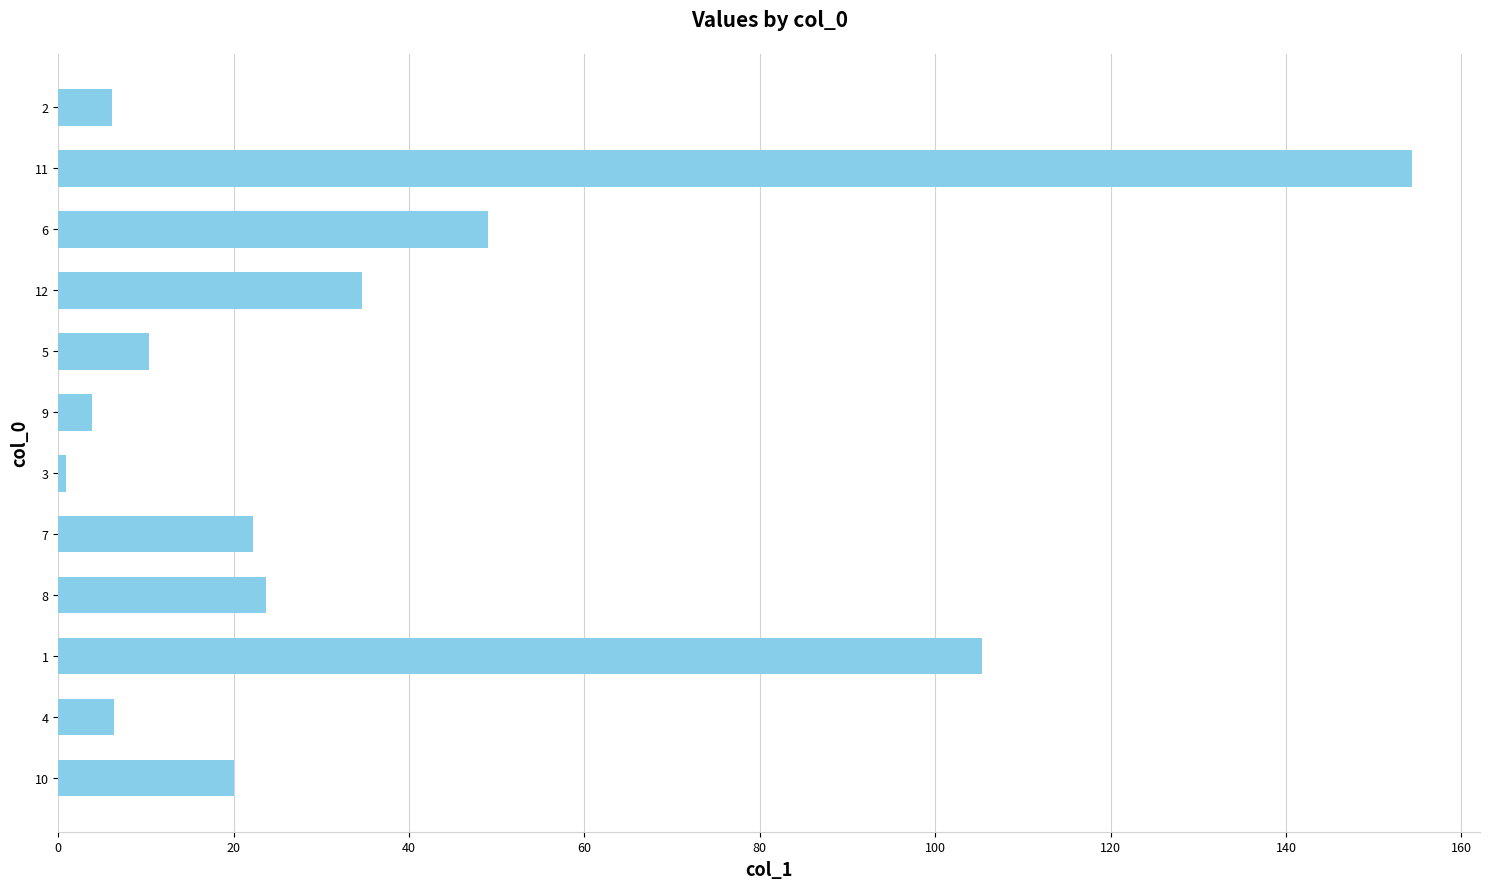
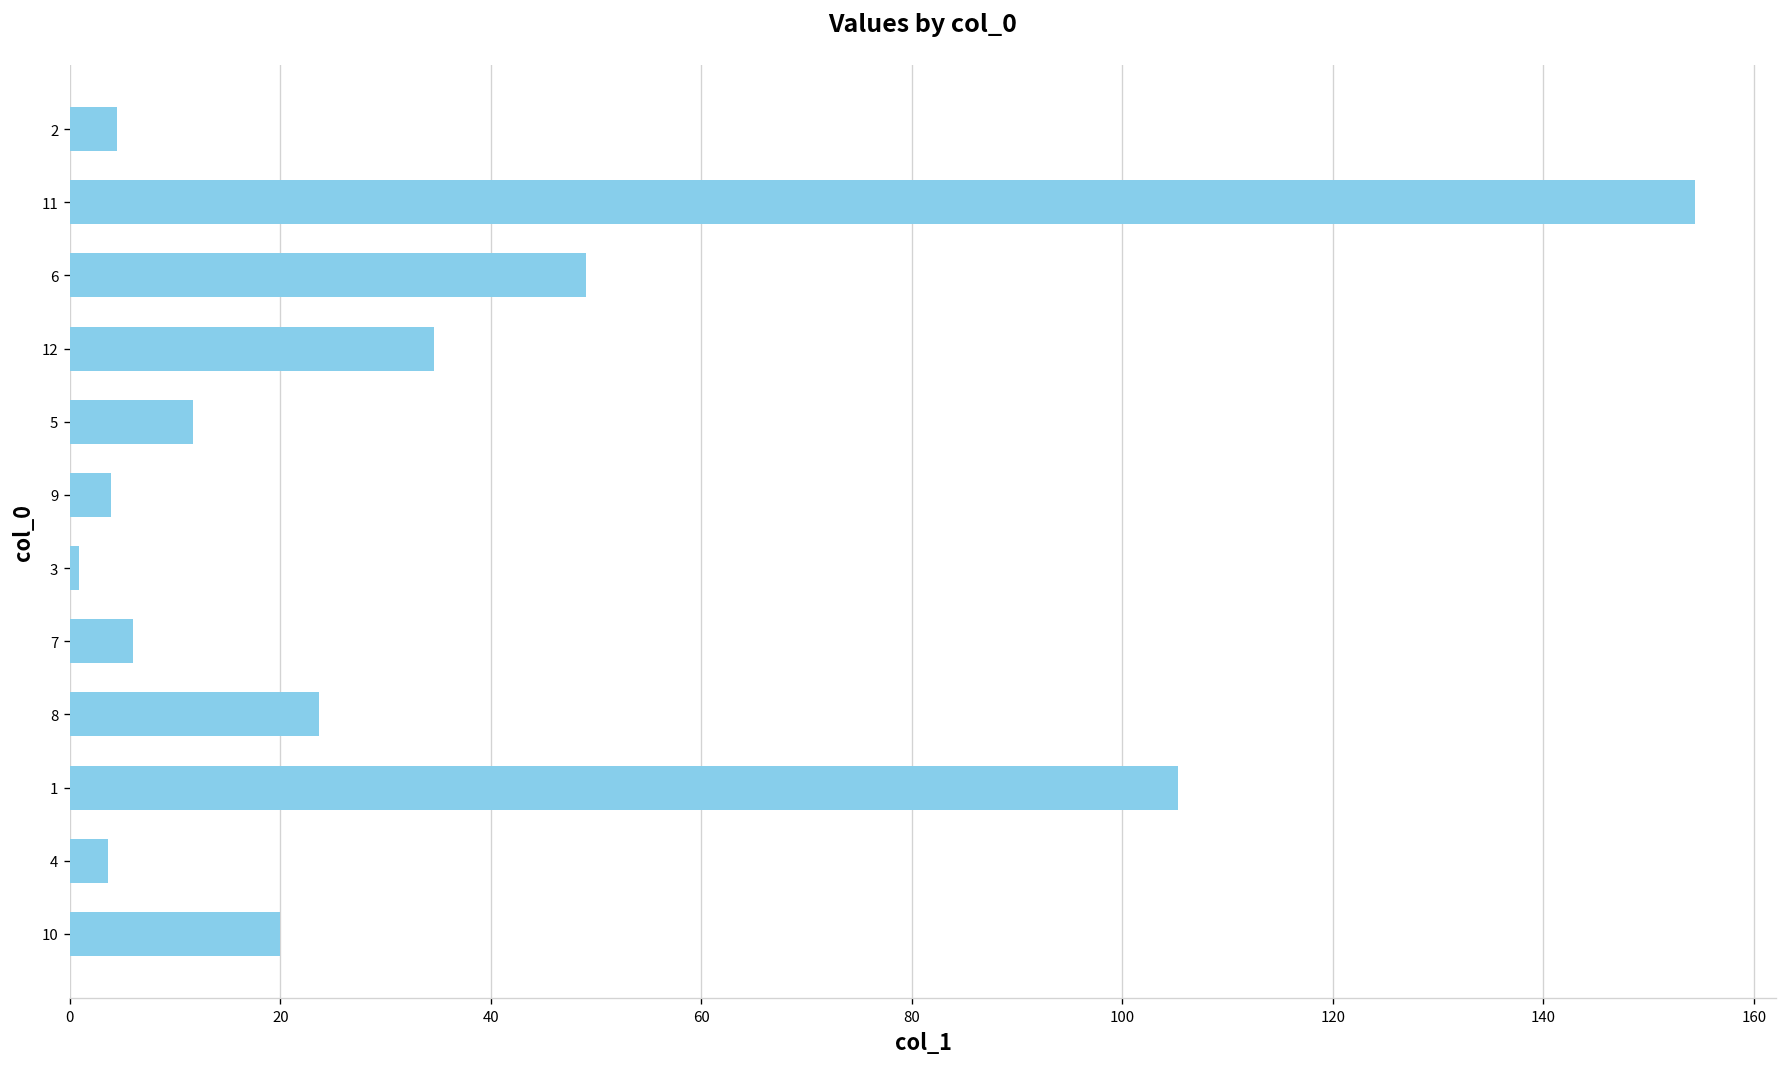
2: 6 -> 5
5: 10 -> 12
7: 22 -> 6
4: 6 -> 4
